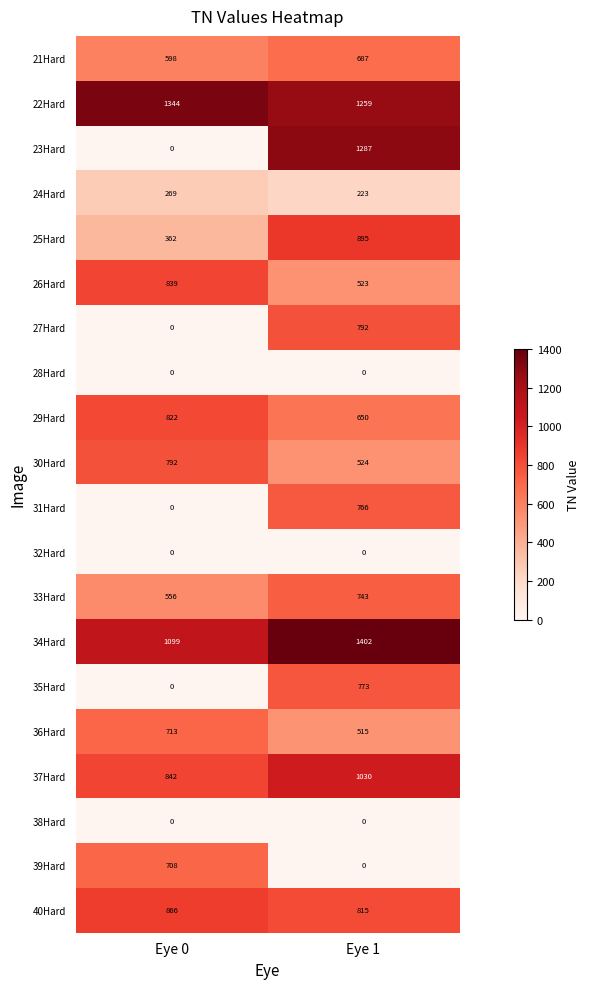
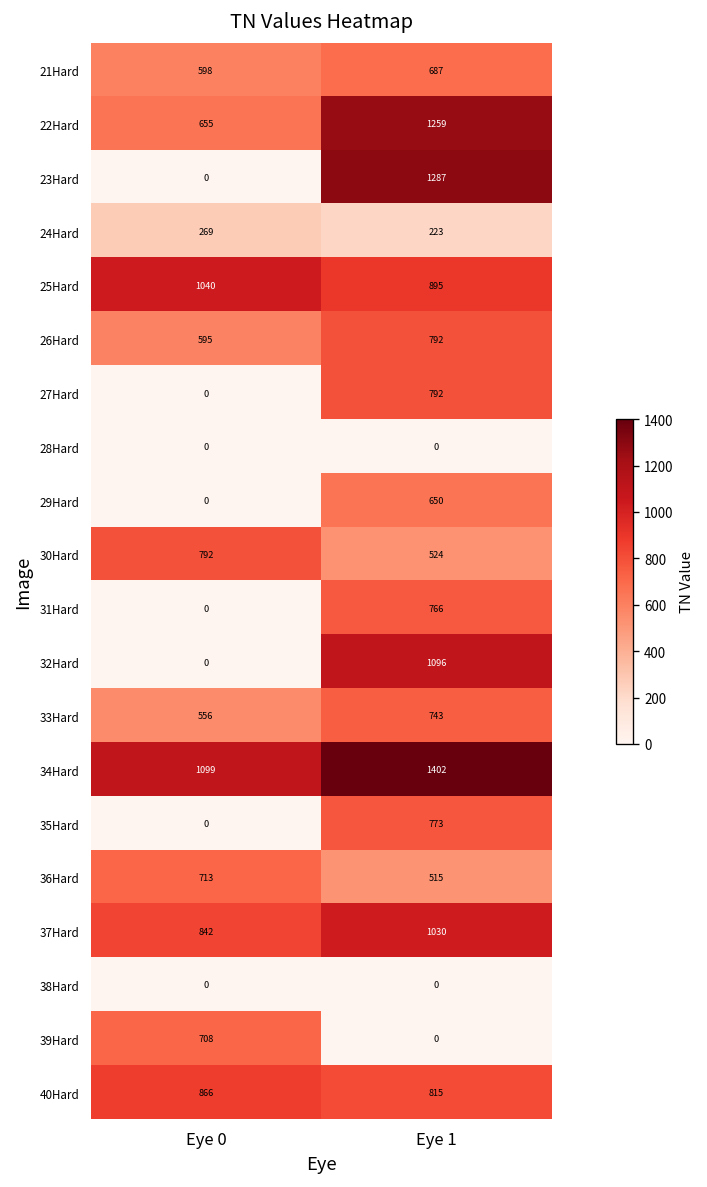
22Hard, Eye 0: 1344 -> 655
25Hard, Eye 0: 362 -> 1040
26Hard, Eye 0: 839 -> 595
26Hard, Eye 1: 523 -> 792
29Hard, Eye 0: 822 -> 0
32Hard, Eye 1: 0 -> 1096
